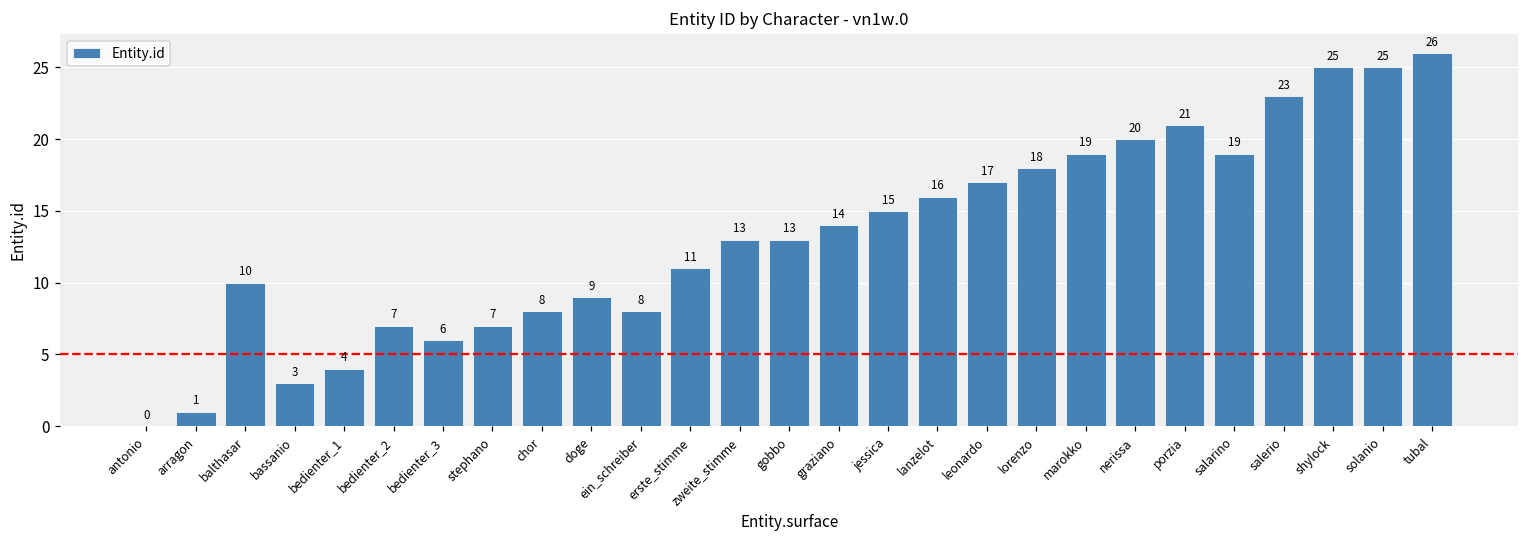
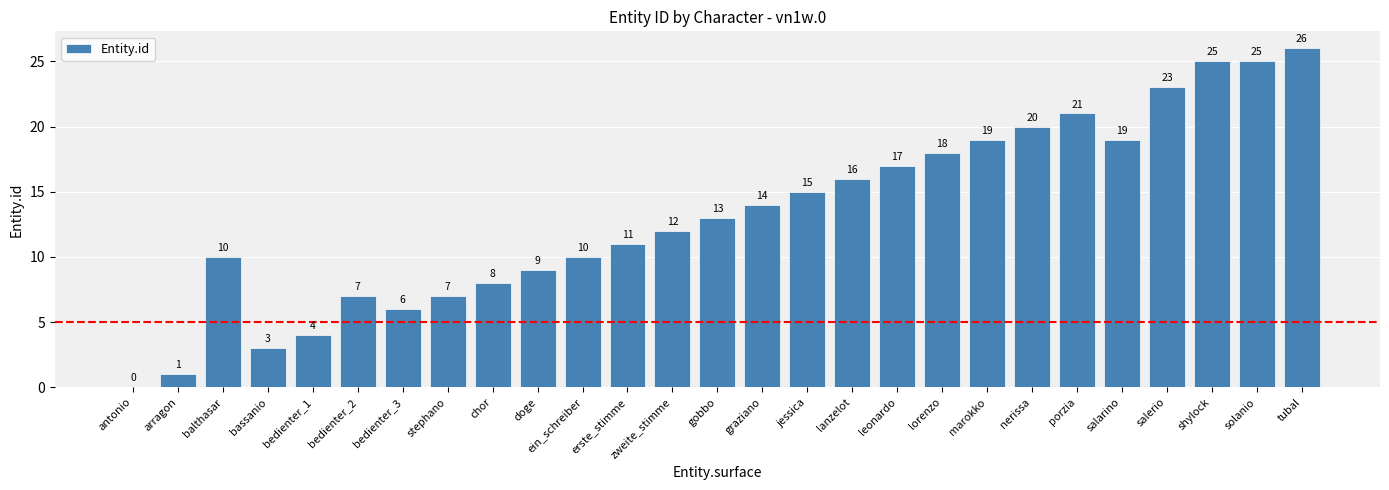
ein_schreiber: 8 -> 10
zweite_stimme: 13 -> 12
